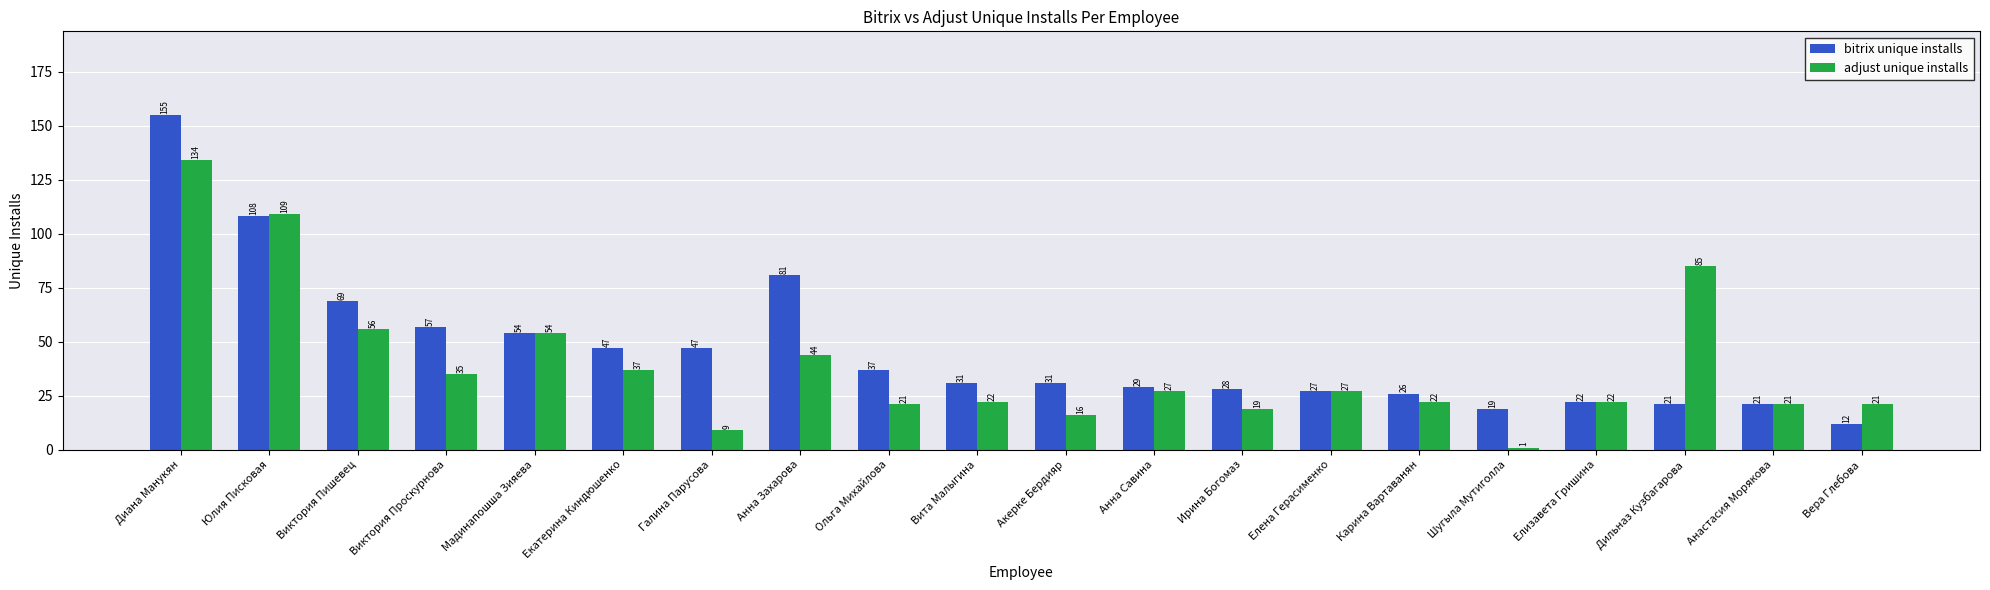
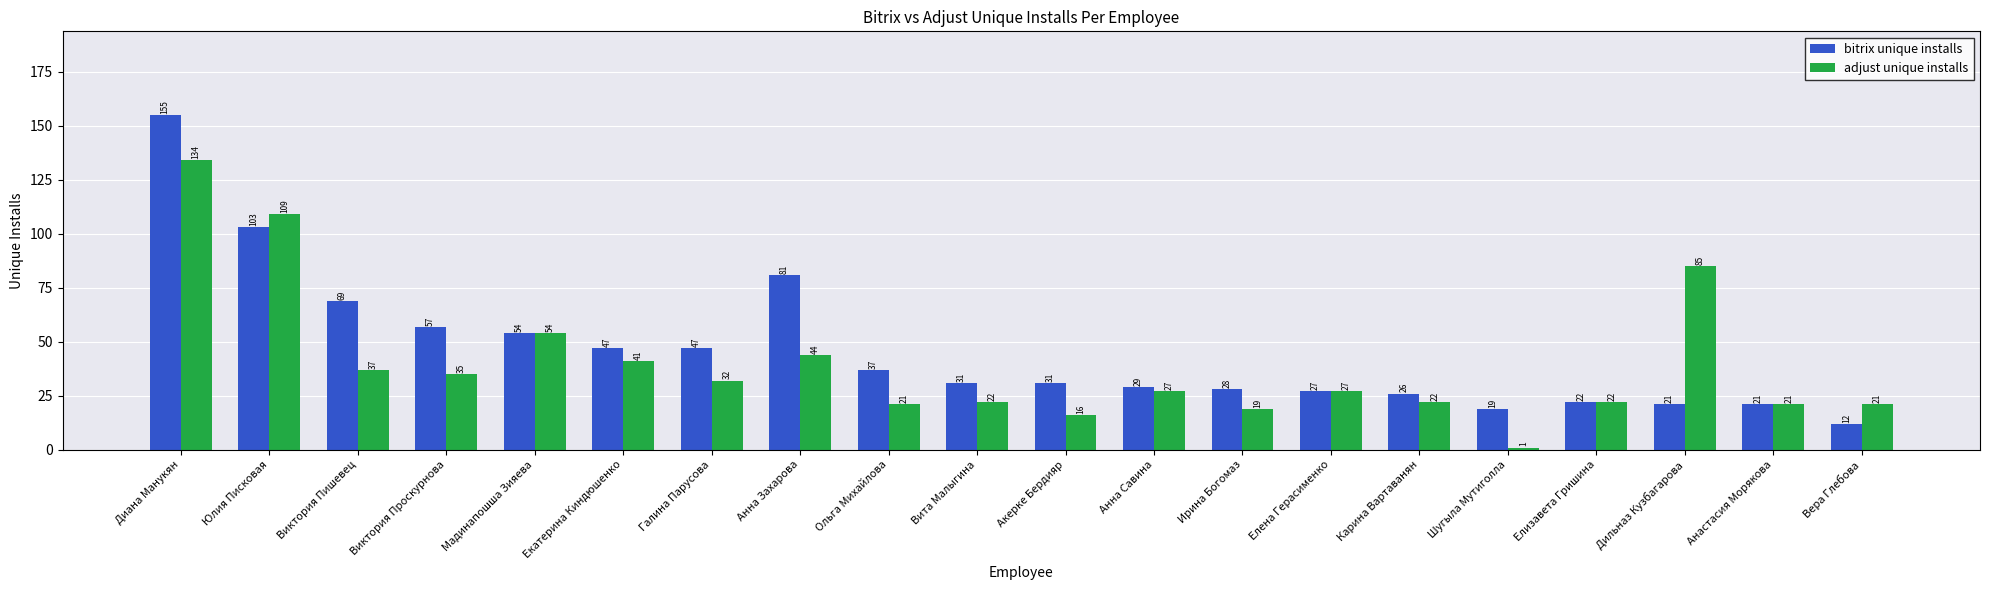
bitrix unique installs, Юлия Писковая: 108 -> 103
adjust unique installs, Виктория Пишевец: 56 -> 37
adjust unique installs, Екатерина Киндюшенко: 37 -> 41
adjust unique installs, Галина Парусова: 9 -> 32
